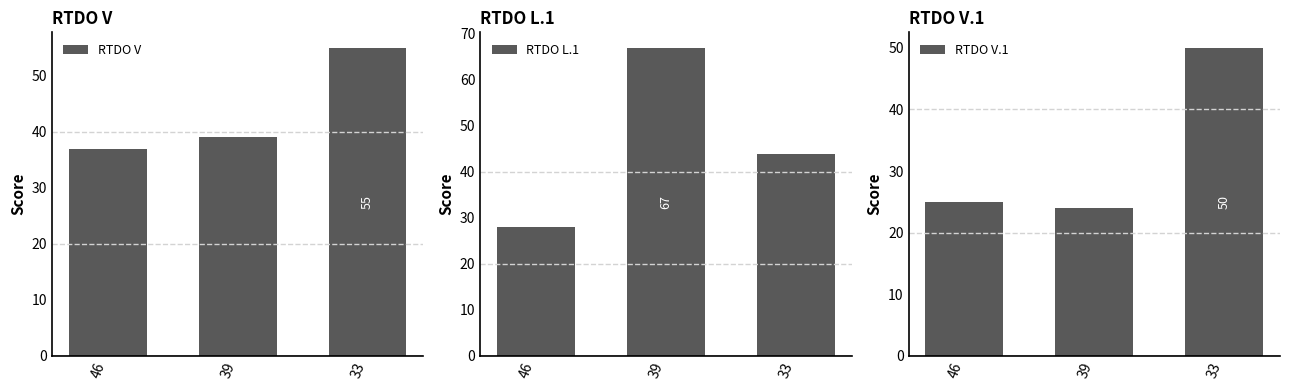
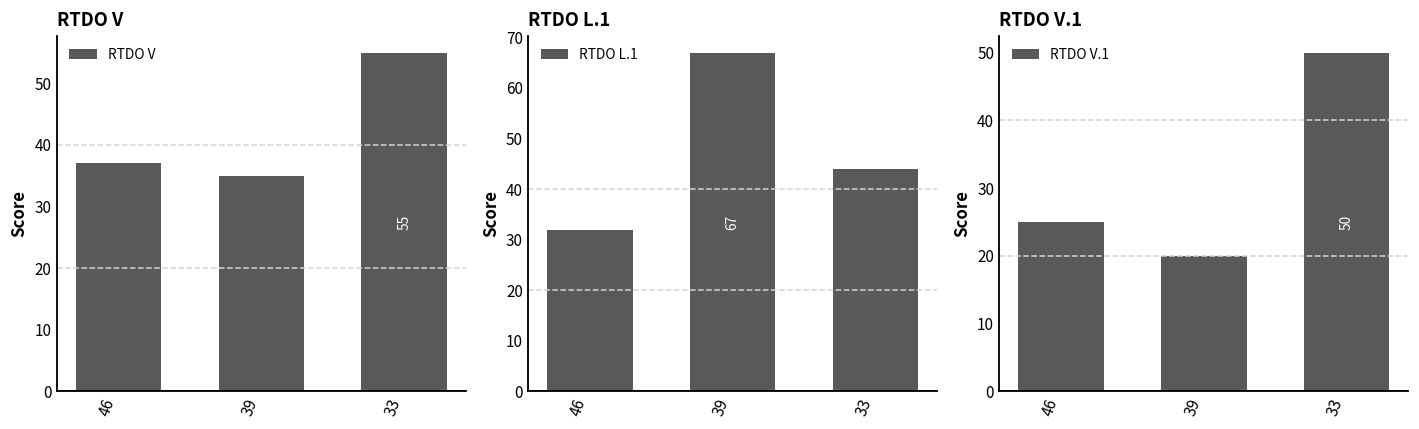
RTDO V, 39: 39 -> 35
RTDO L.1, 46: 28 -> 32
RTDO V.1, 39: 24 -> 20
